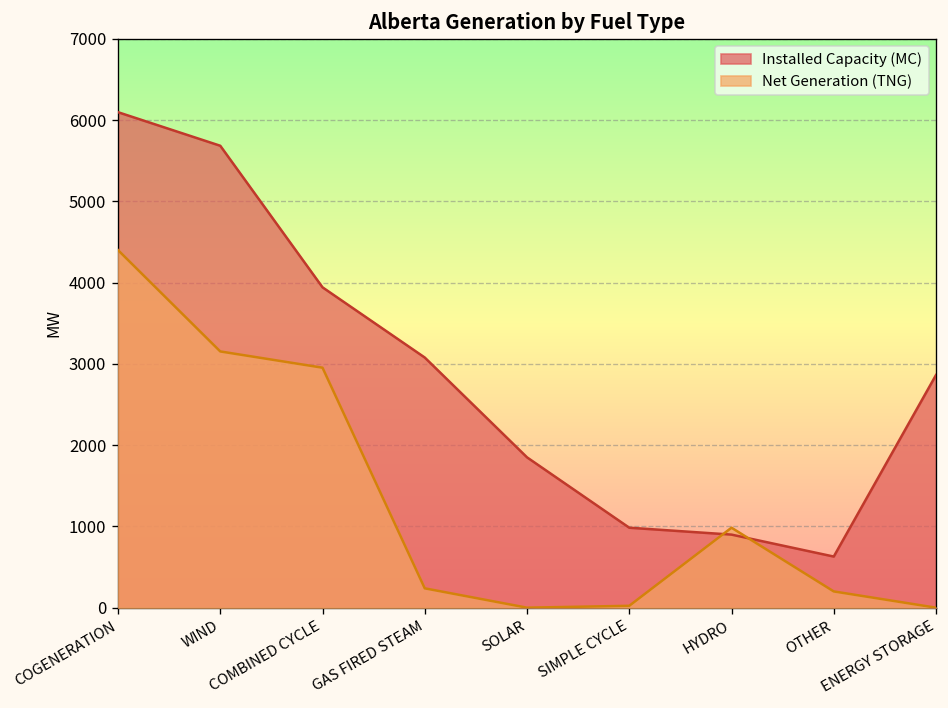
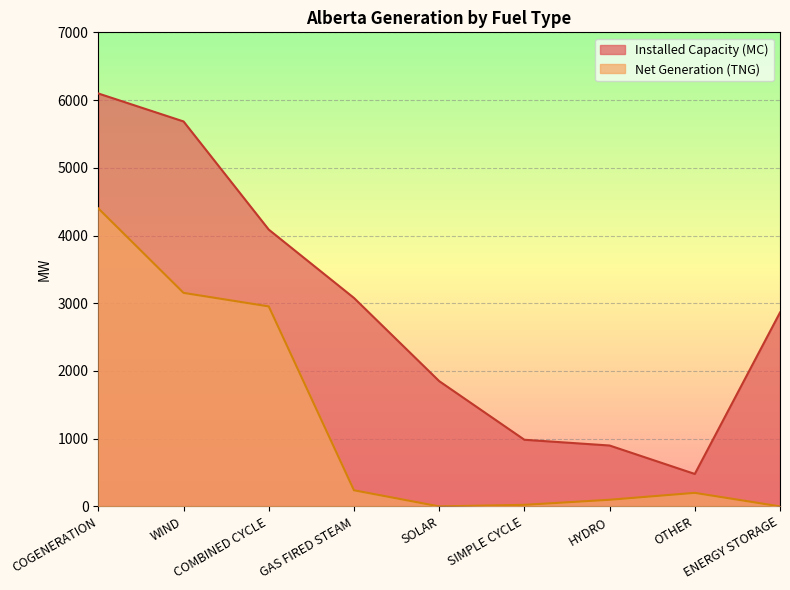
Installed Capacity (MC), COMBINED CYCLE: 3900 -> 4100
Net Generation (TNG), HYDRO: 1000 -> 100
Installed Capacity (MC), OTHER: 600 -> 500
